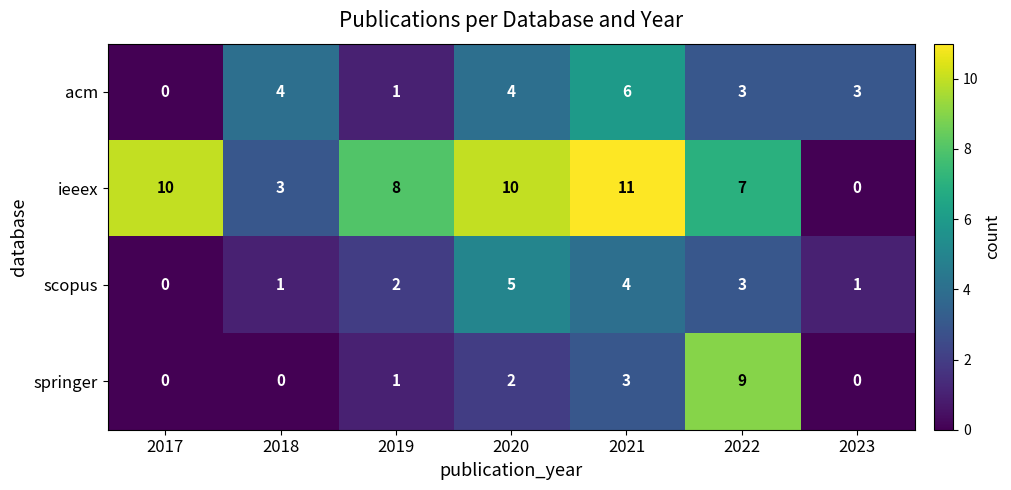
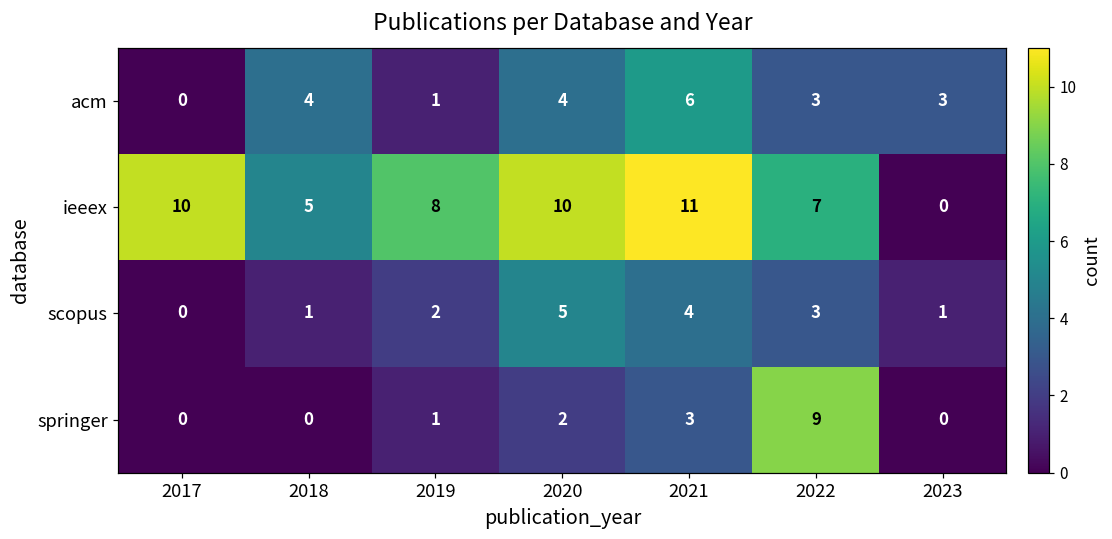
ieeex, 2018: 3 -> 5
